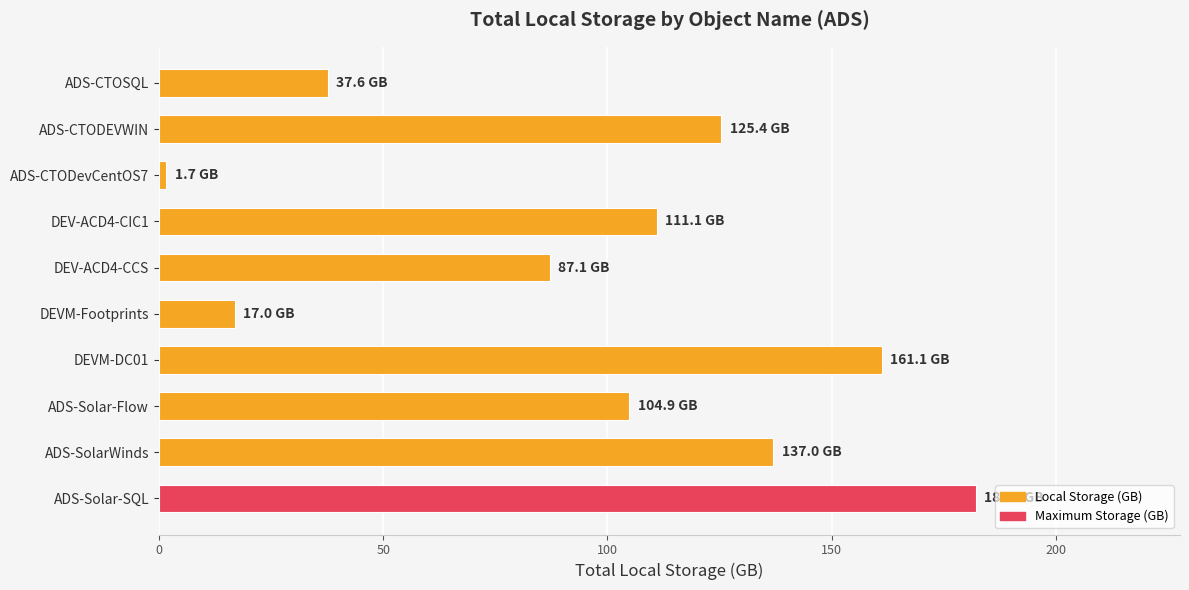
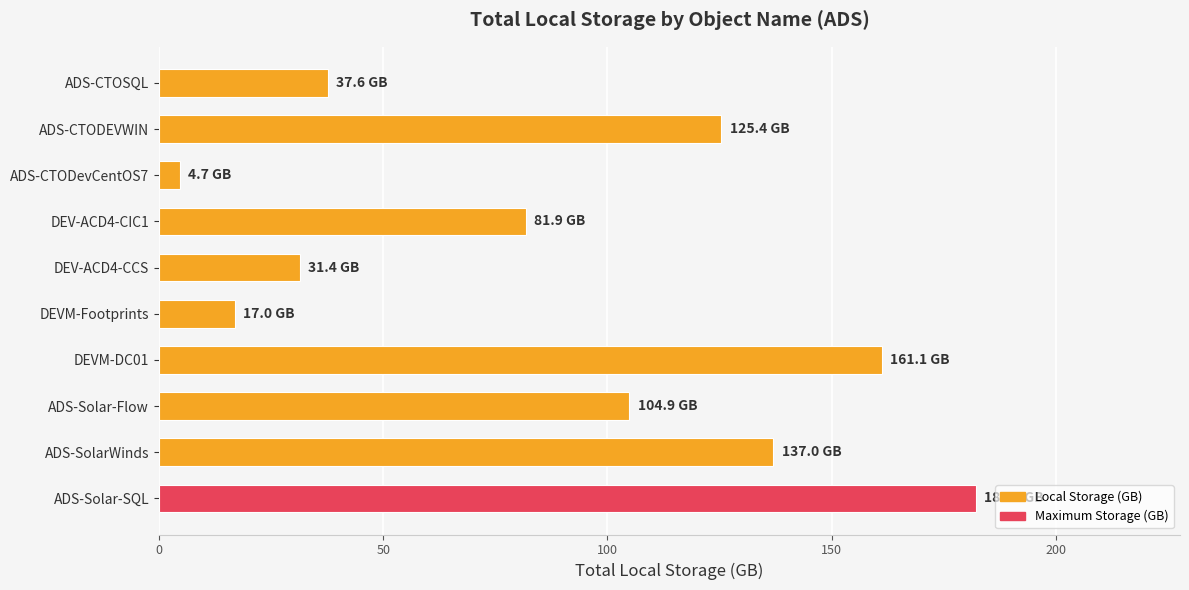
ADS-CTODevCentOS7: 1.7 -> 4.7
DEV-ACD4-CIC1: 111.1 -> 81.9
DEV-ACD4-CCS: 87.1 -> 31.4
